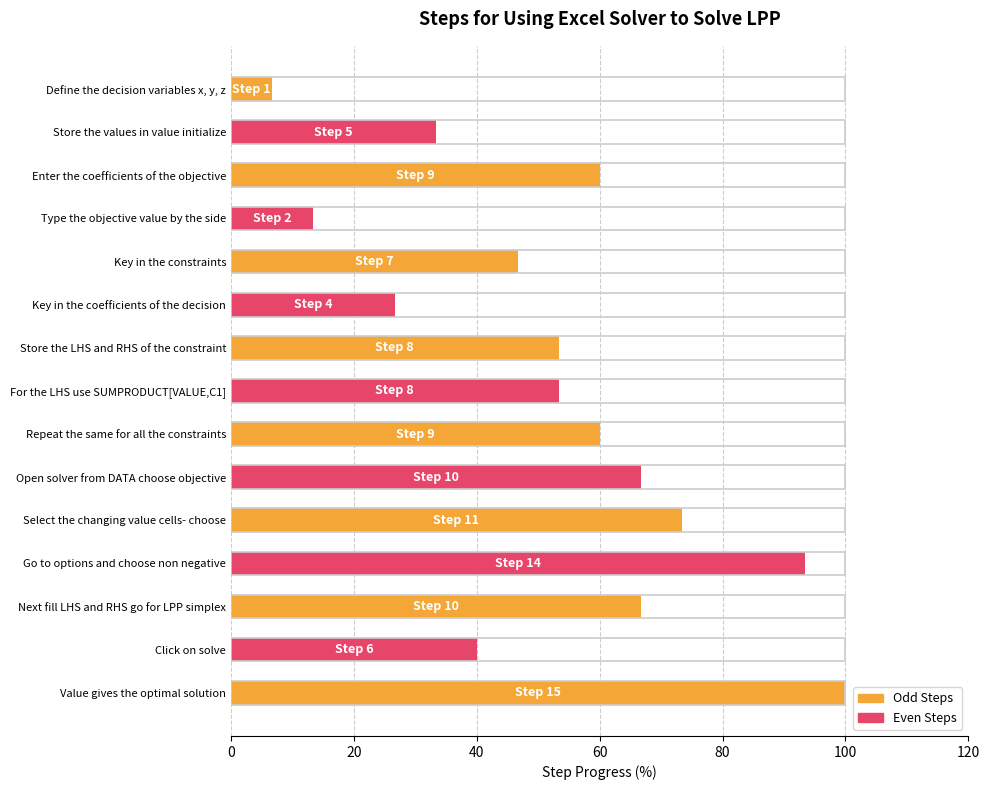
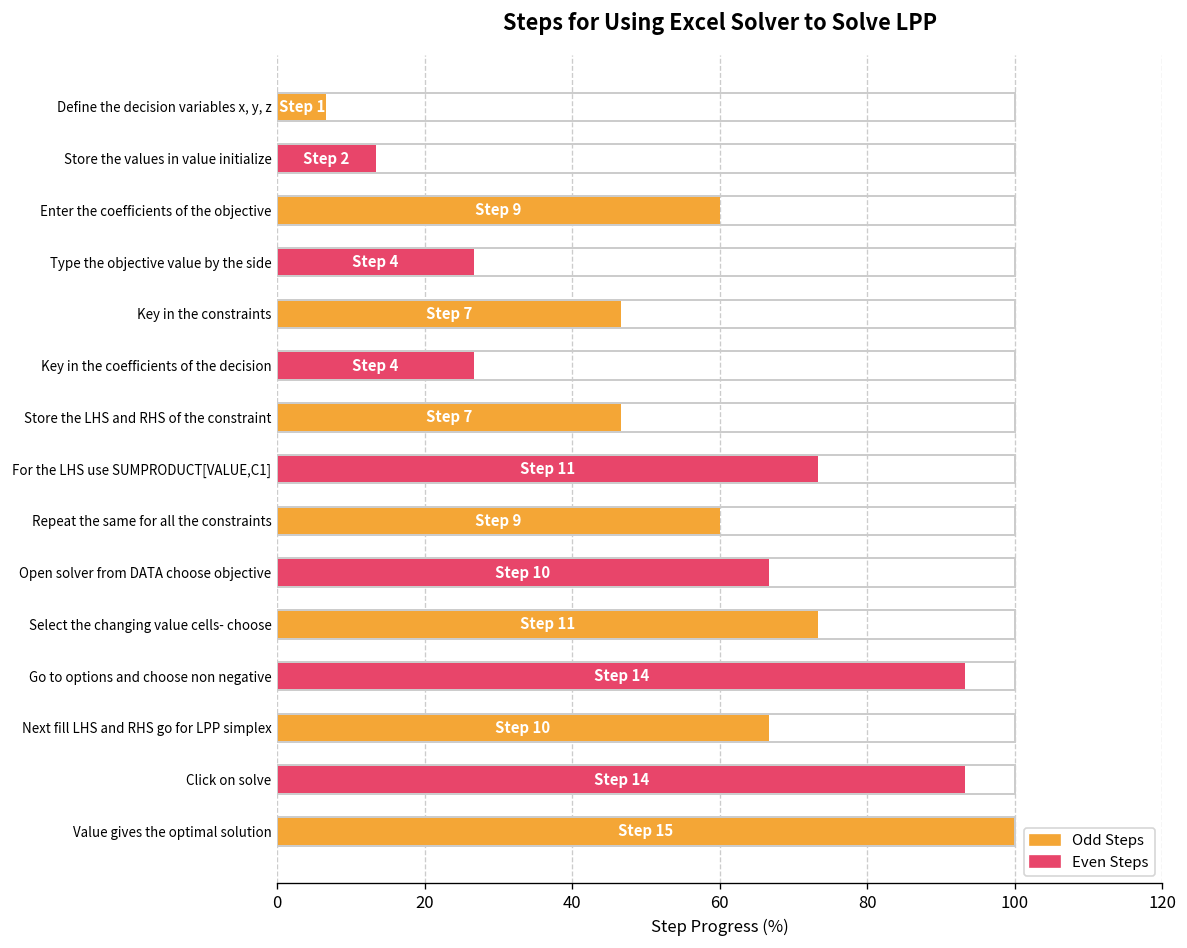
Store the values in value initialize: 5 -> 2
Type the objective value by the side: 2 -> 4
Store the LHS and RHS of the constraint: 8 -> 7
For the LHS use SUMPRODUCT[VALUE,C1]: 8 -> 11
Click on solve: 6 -> 14
